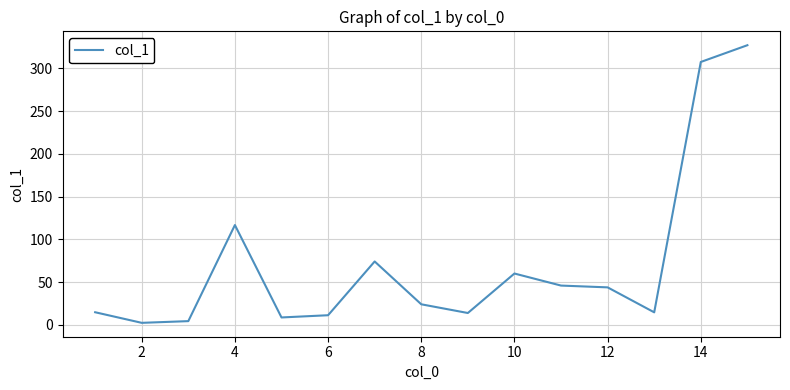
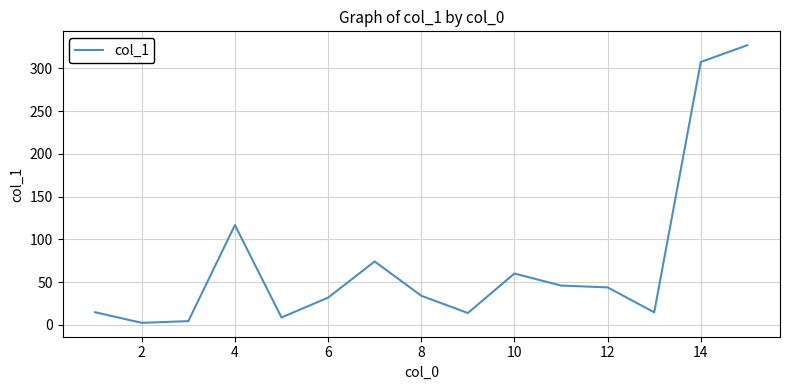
6: 10 -> 30
8: 20 -> 30
